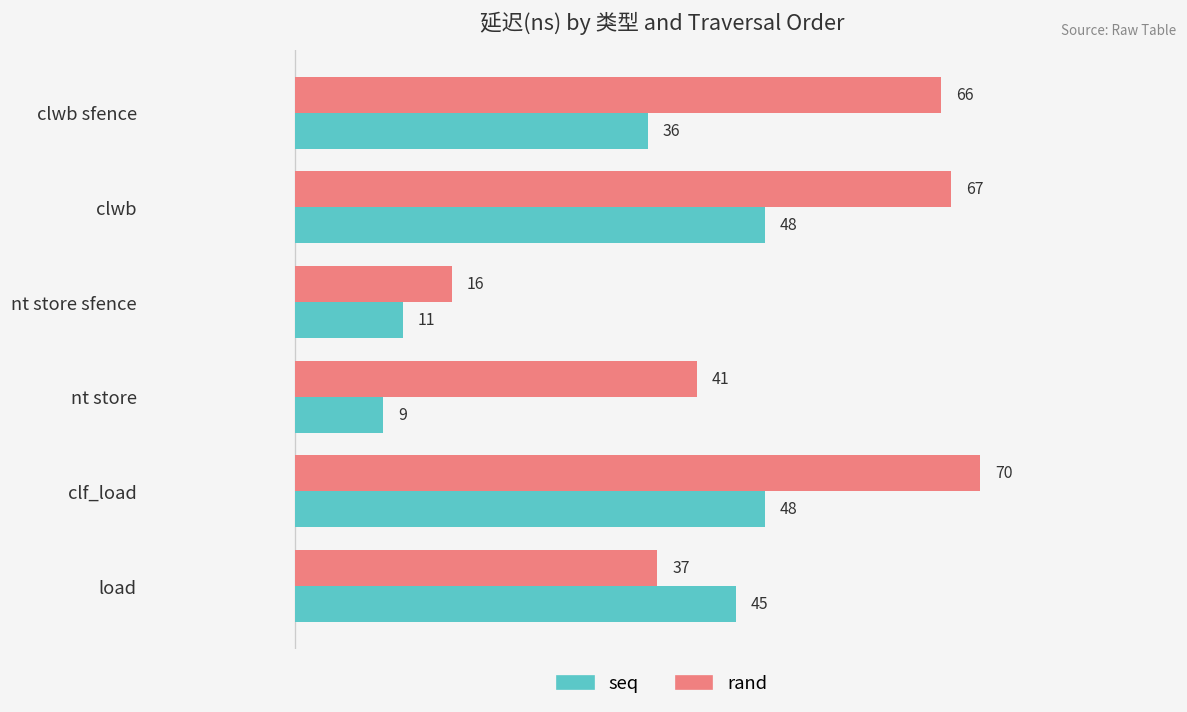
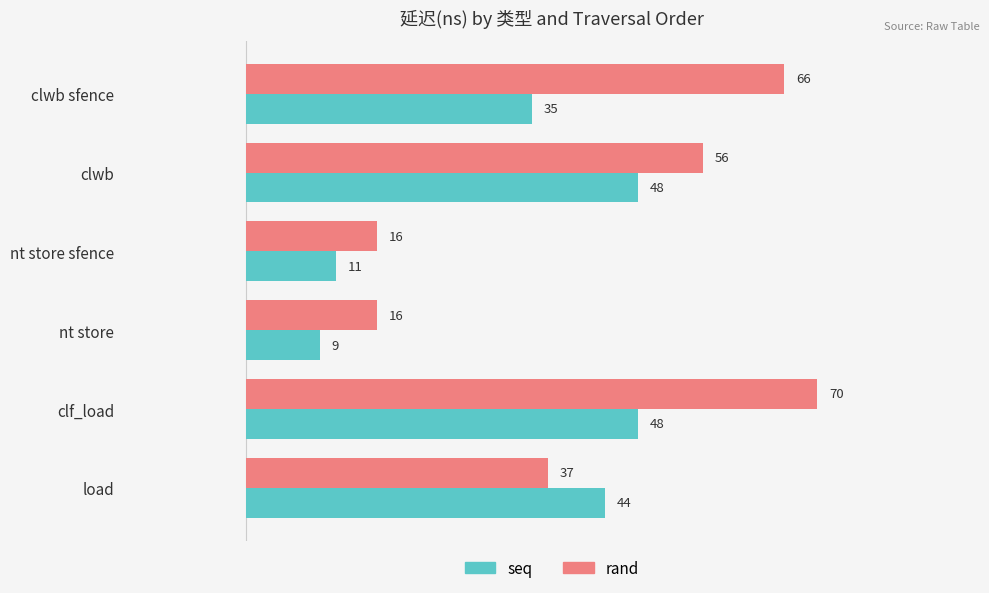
seq, clwb sfence: 36 -> 35
rand, clwb: 67 -> 56
rand, nt store: 41 -> 16
seq, load: 45 -> 44
